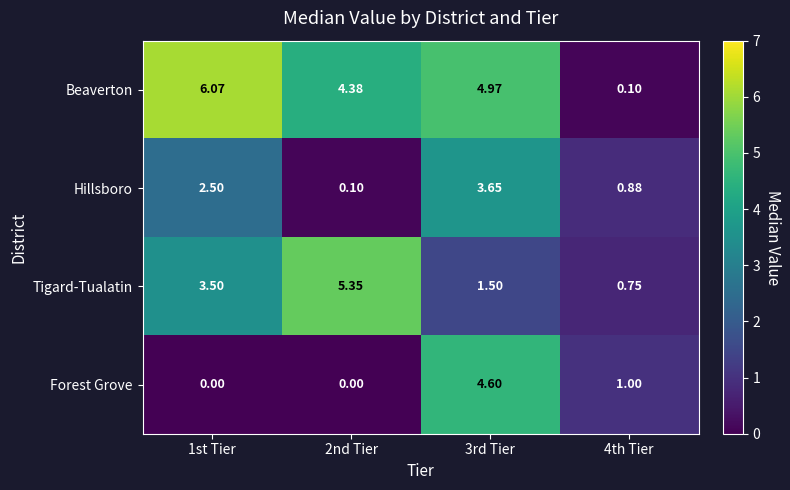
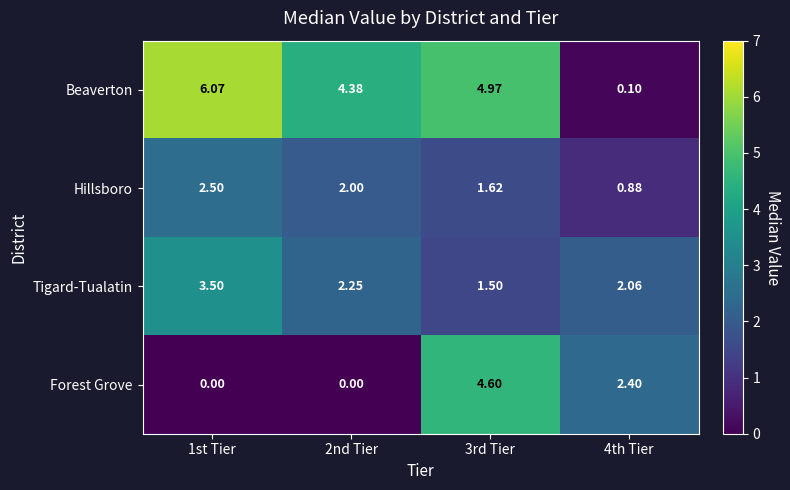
Hillsboro, 2nd Tier: 0.10 -> 2.00
Hillsboro, 3rd Tier: 3.65 -> 1.62
Tigard-Tualatin, 2nd Tier: 5.35 -> 2.25
Tigard-Tualatin, 4th Tier: 0.75 -> 2.06
Forest Grove, 4th Tier: 1.00 -> 2.40
